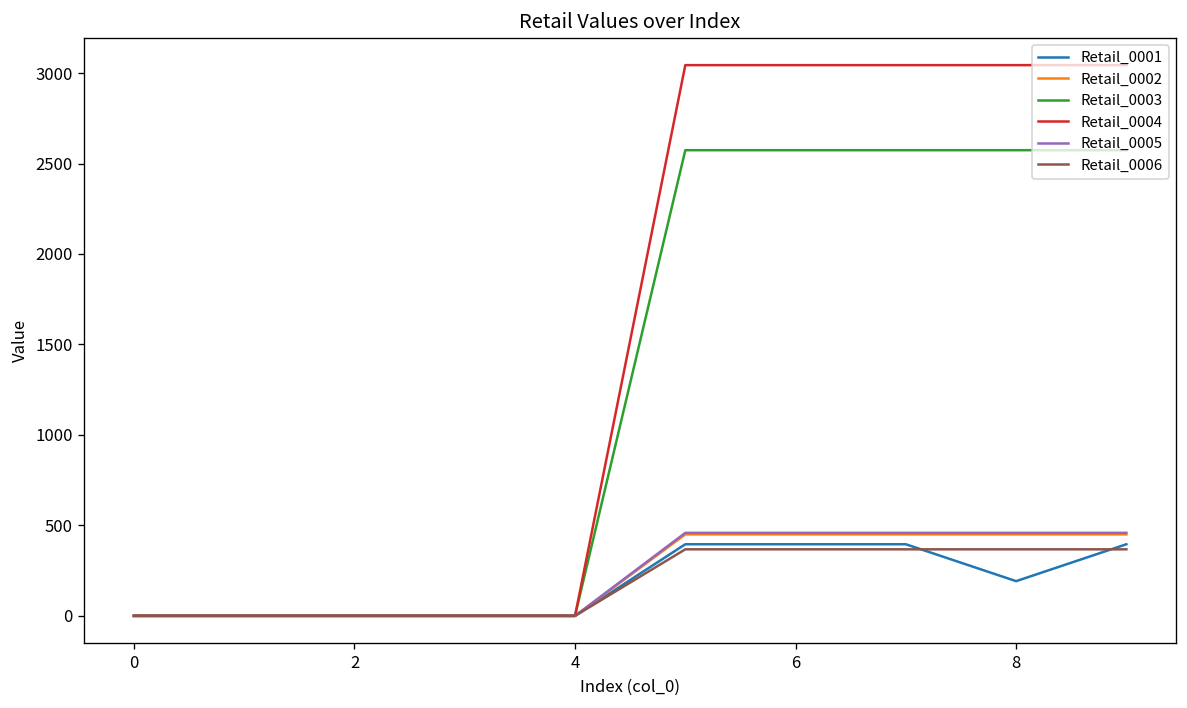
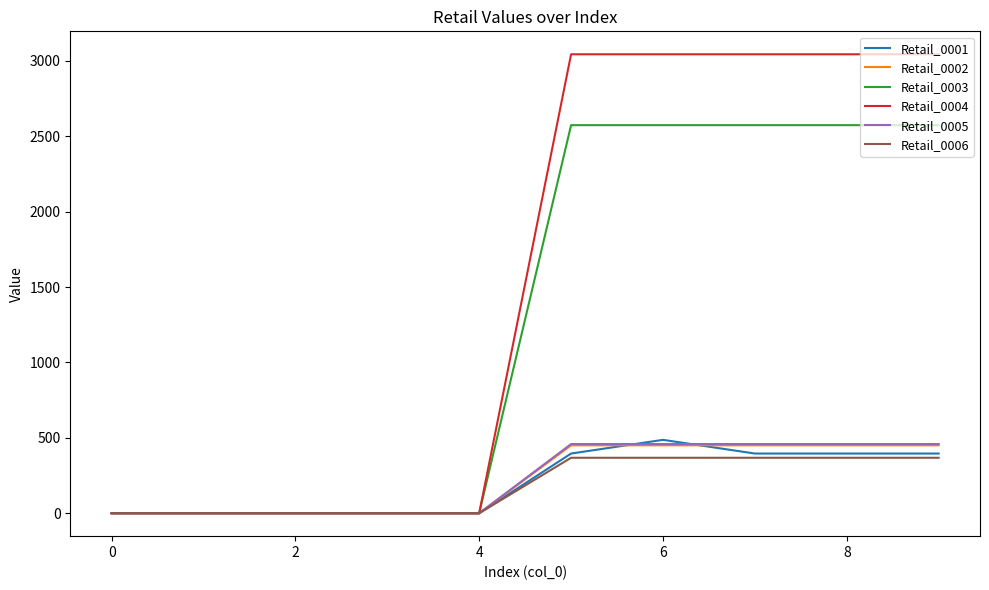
Retail_0001, 6: 400 -> 490
Retail_0001, 8: 190 -> 400
